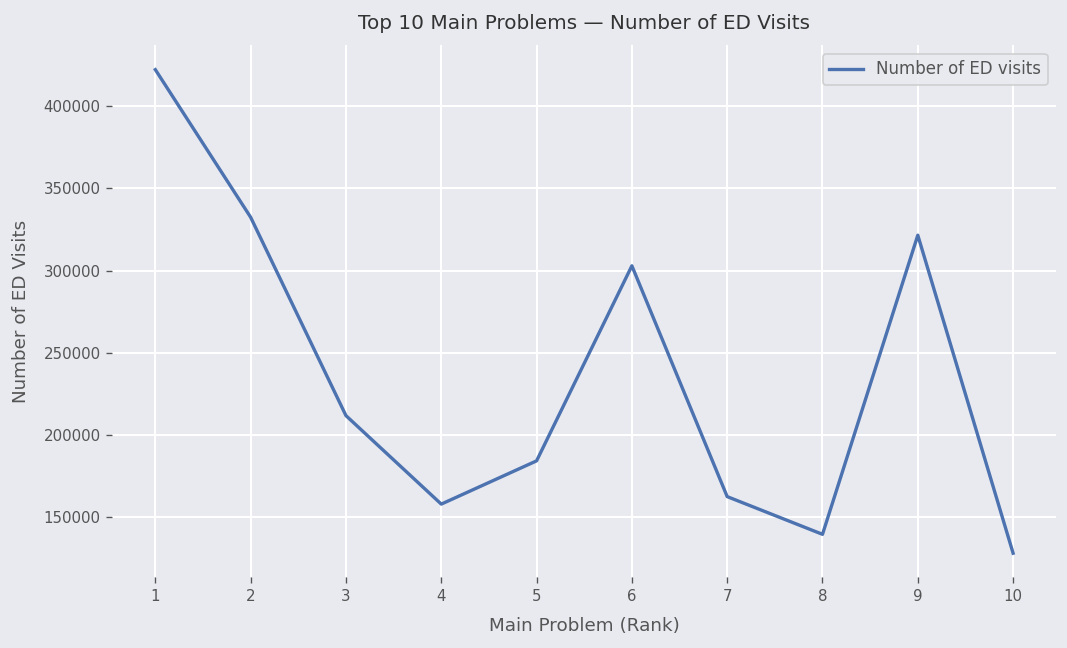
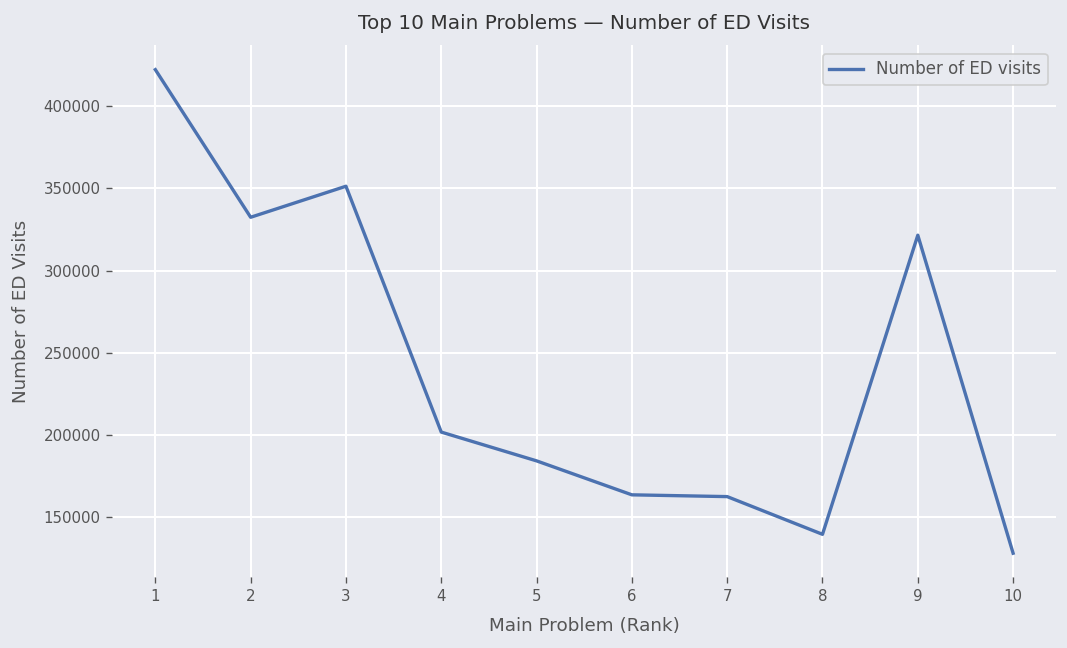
3: 212000 -> 351000
4: 158000 -> 202000
6: 303000 -> 164000
